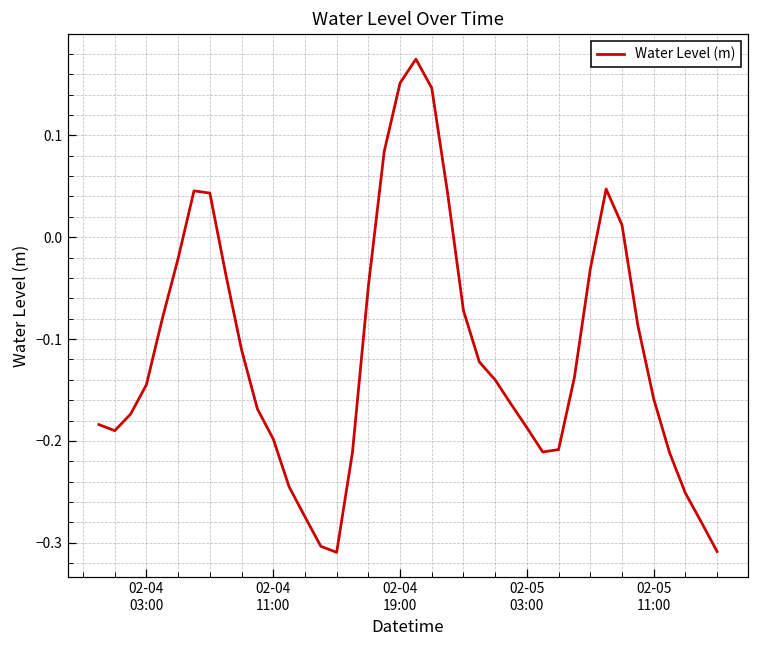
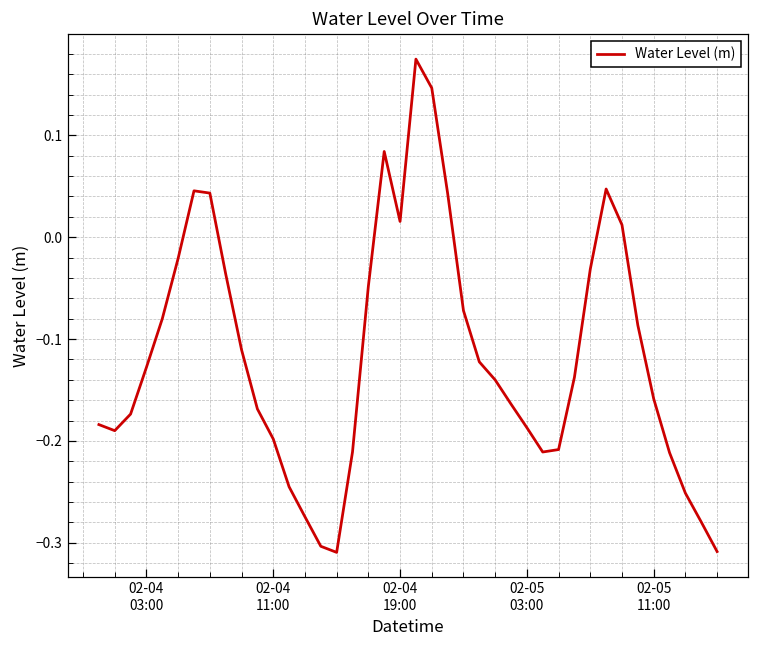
02-04 03:00: -0.14 -> -0.13
02-04 19:00: 0.15 -> 0.02
